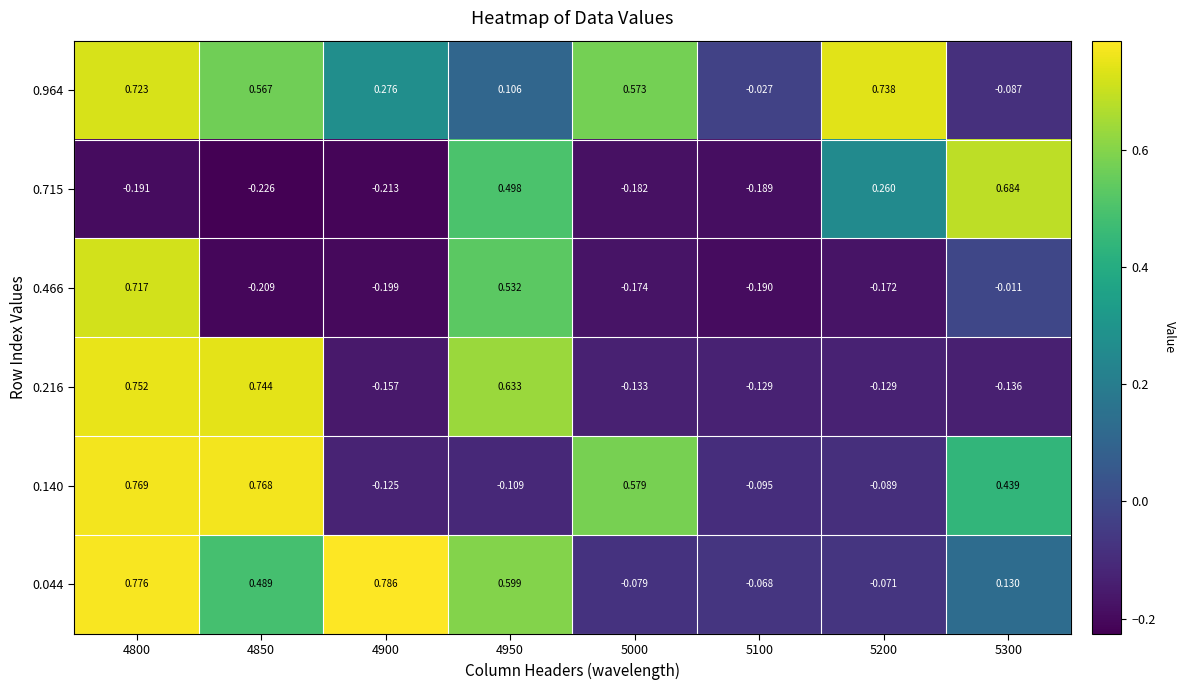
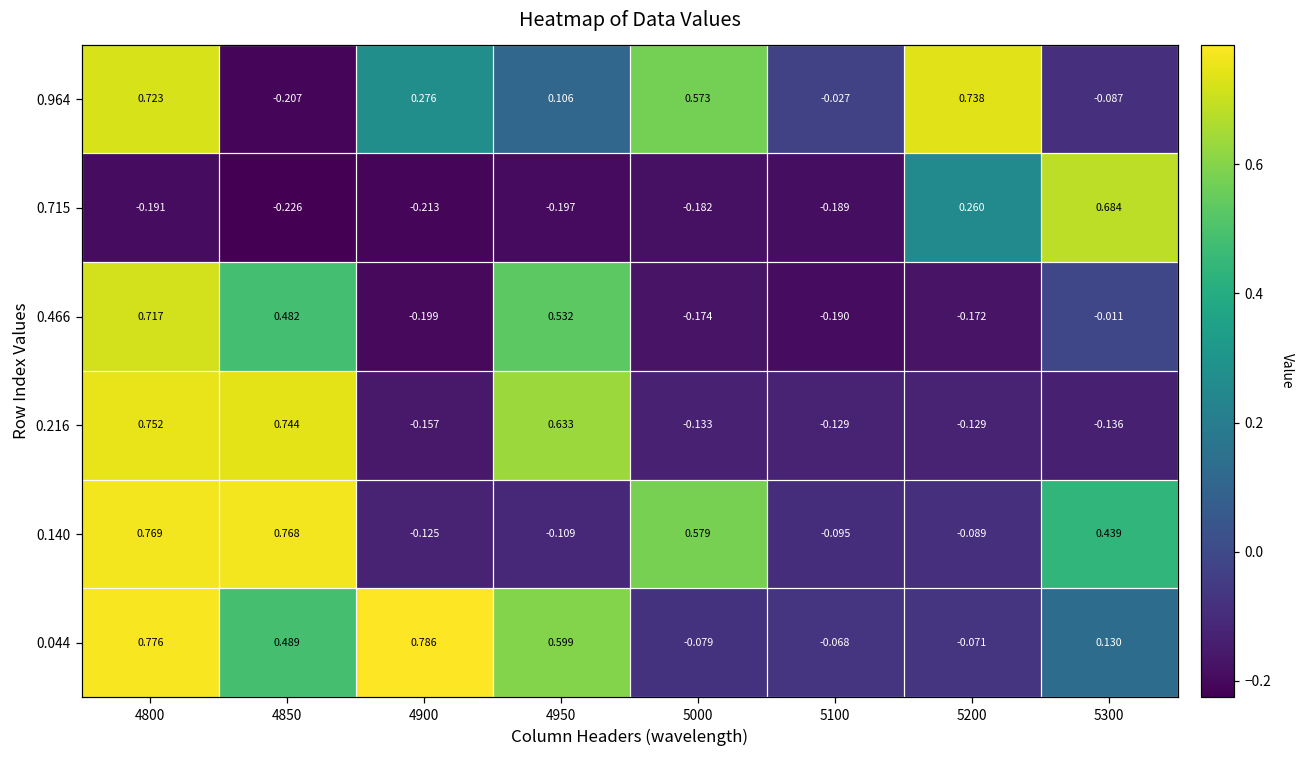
0.964, 4850: 0.567 -> -0.207
0.715, 4950: 0.498 -> -0.197
0.466, 4850: -0.209 -> 0.482
